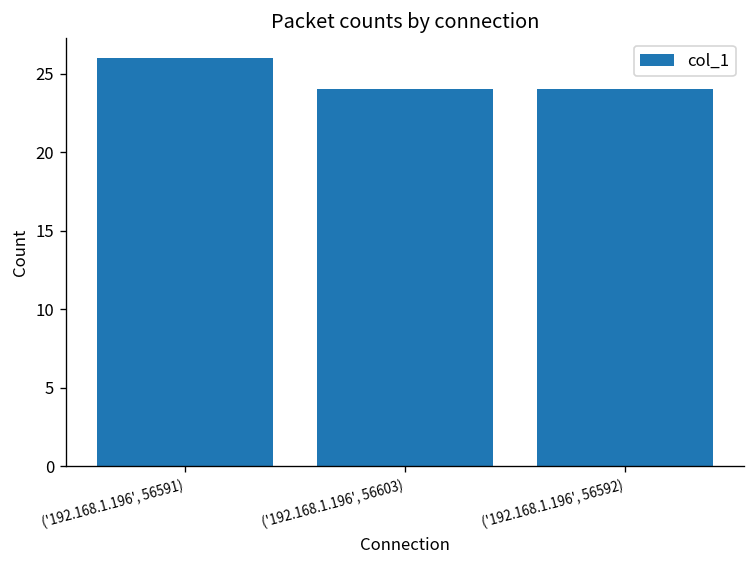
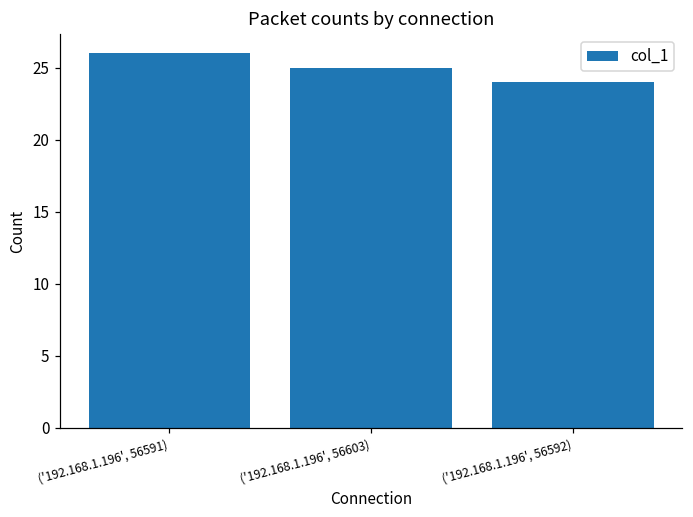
('192.168.1.196', 56603): 24 -> 25
